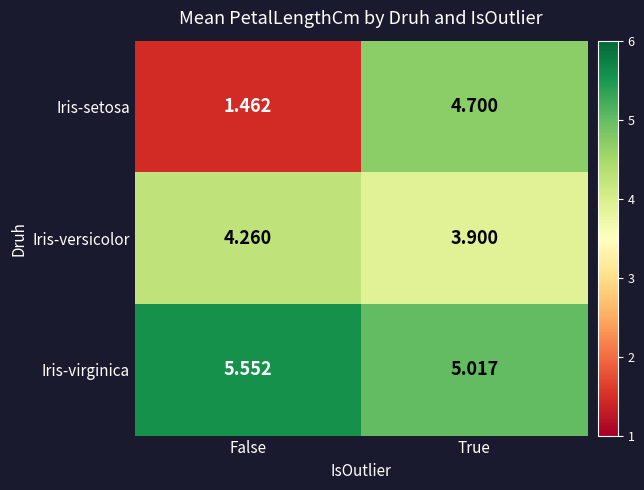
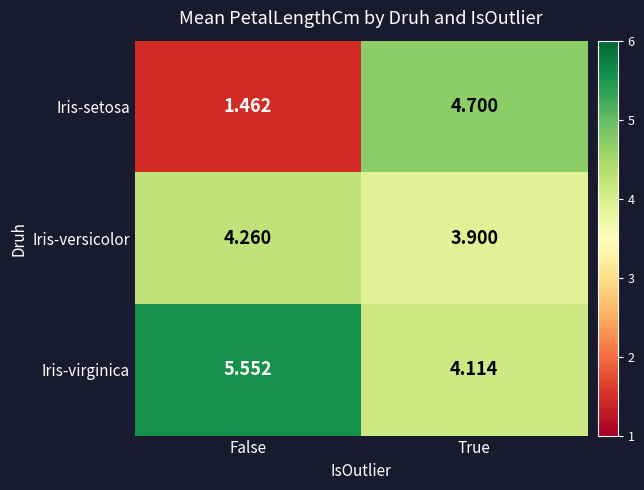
Iris-virginica, True: 5.017 -> 4.114
